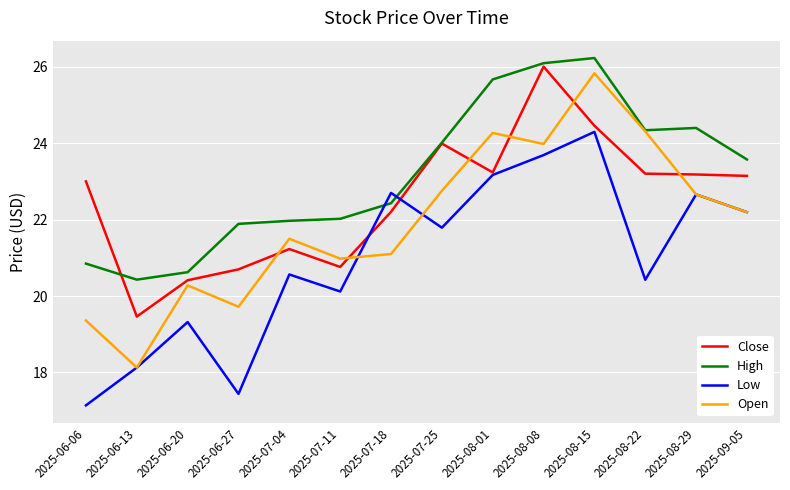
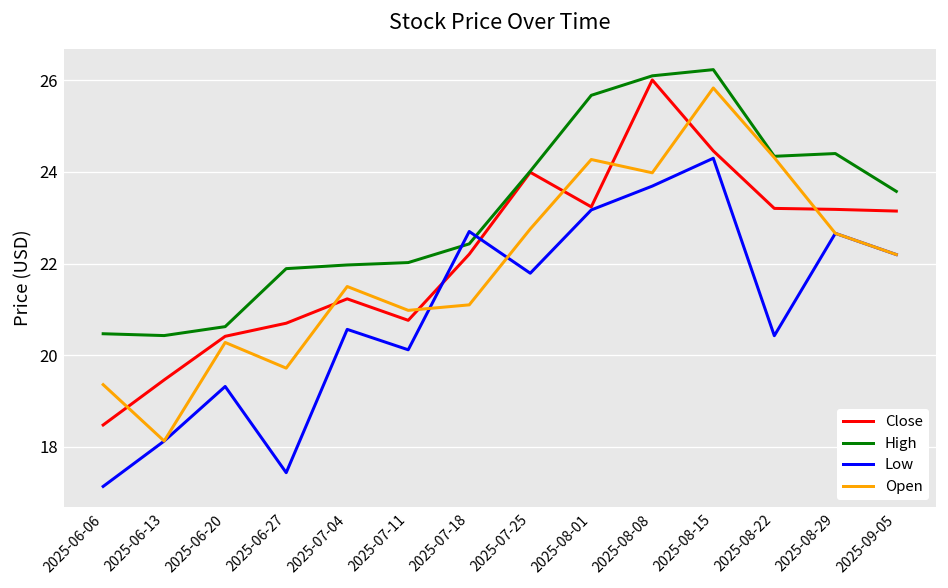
Close, 2025-06-06: 23.0 -> 18.5
High, 2025-06-06: 20.9 -> 20.5
